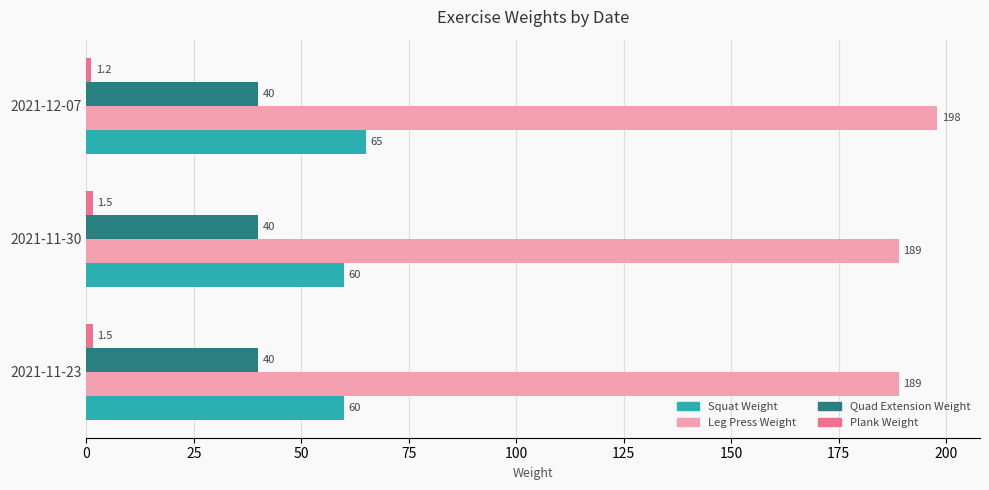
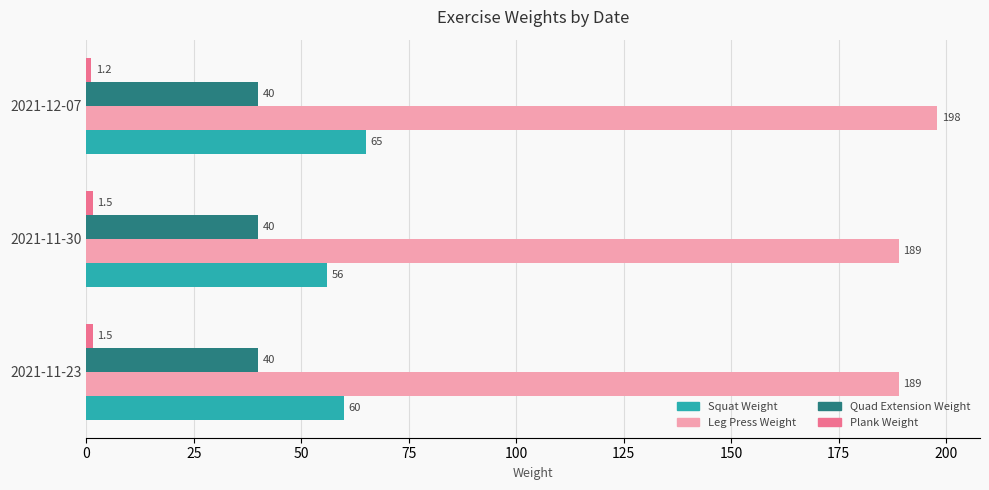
Squat Weight, 2021-11-30: 60 -> 56
